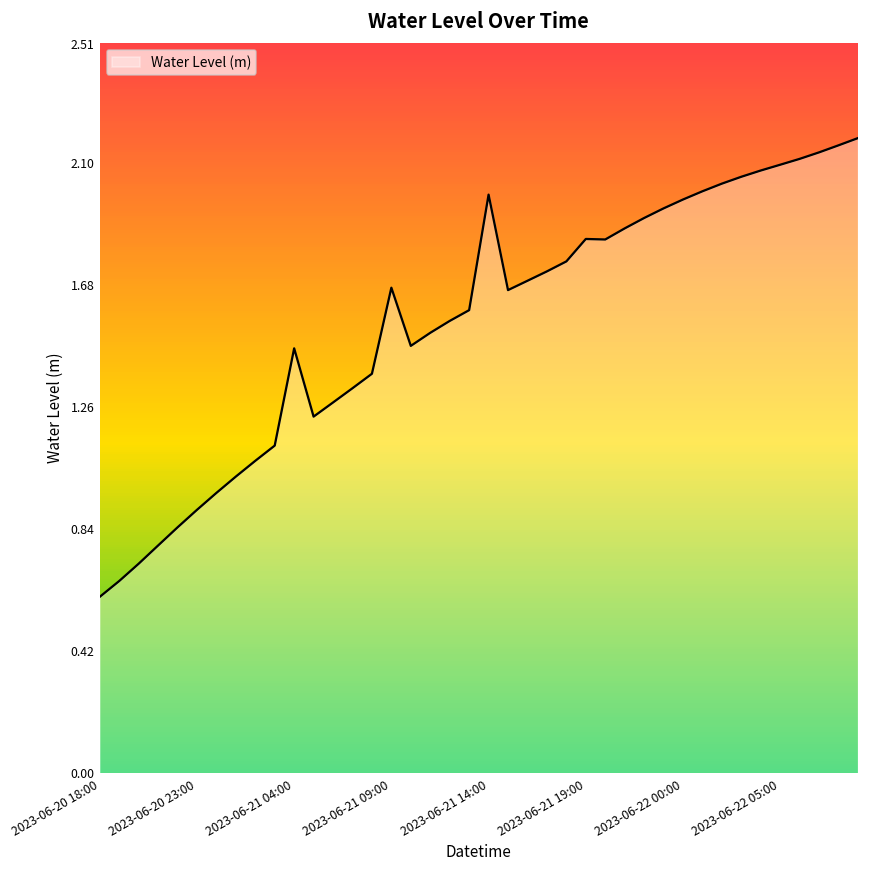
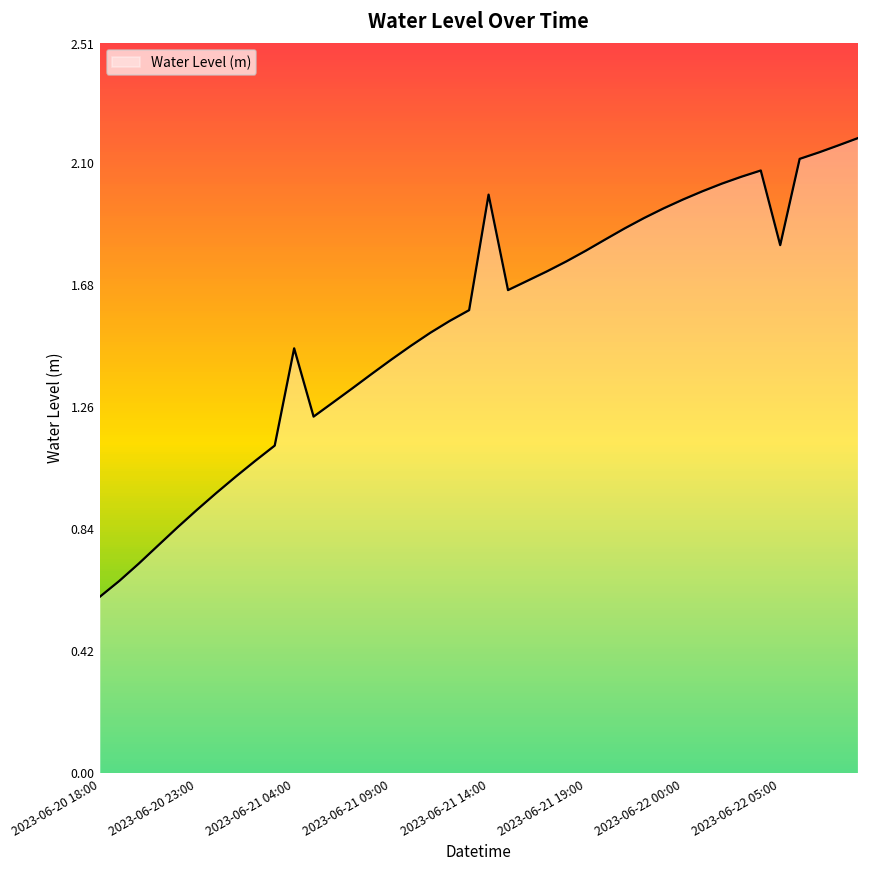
2023-06-21 09:00: 1.67 -> 1.42
2023-06-21 19:00: 1.84 -> 1.80
2023-06-22 05:00: 2.09 -> 1.82
